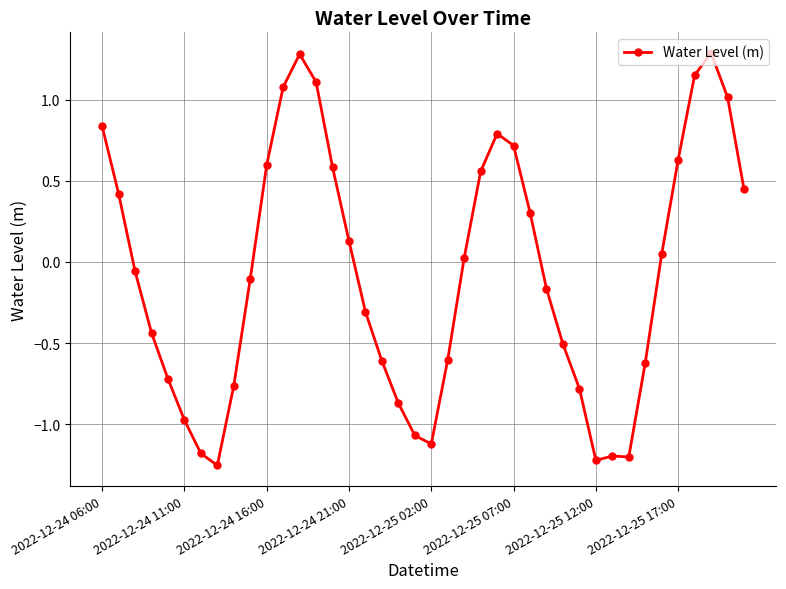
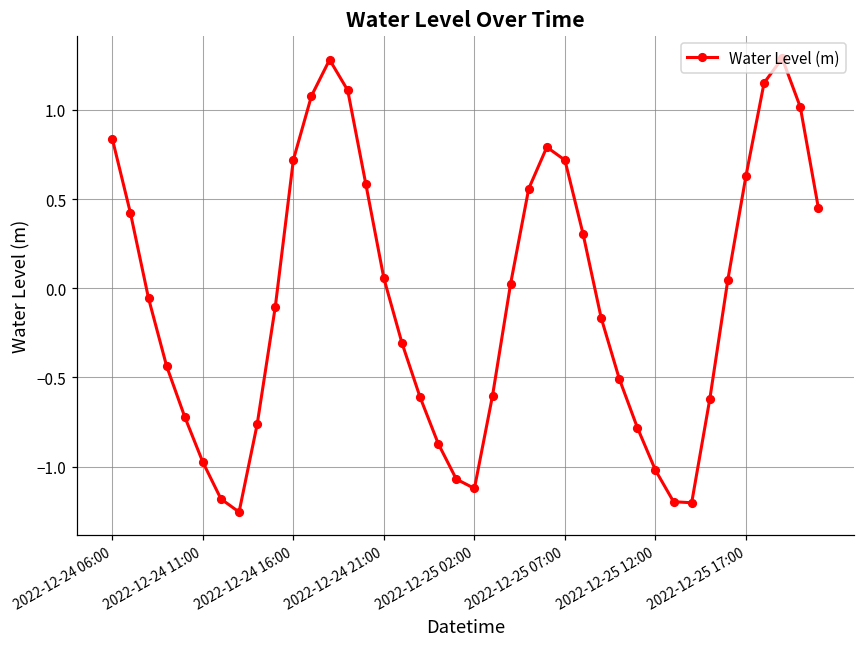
2022-12-24 16:00: 0.60 -> 0.72
2022-12-24 21:00: 0.13 -> 0.06
2022-12-25 12:00: -1.22 -> -1.02
